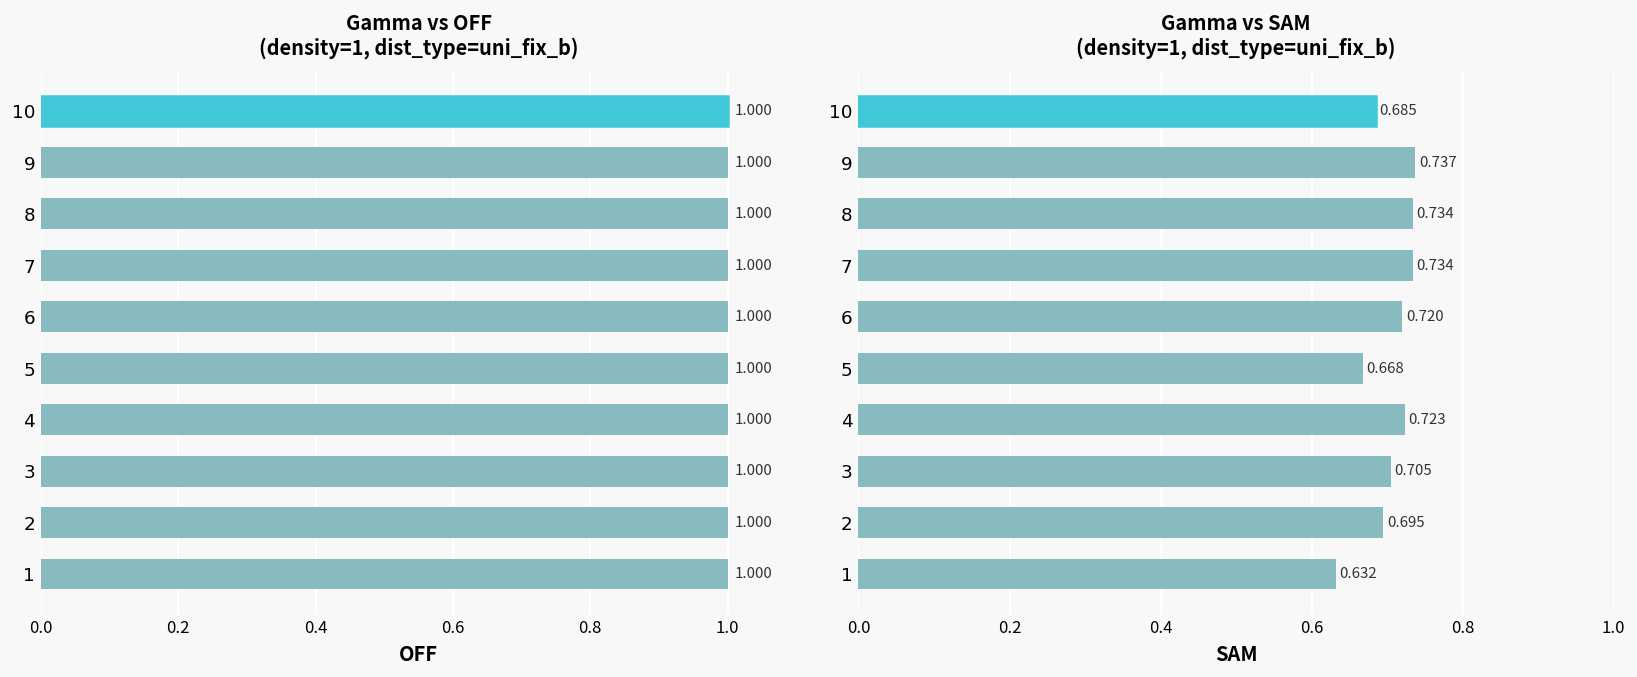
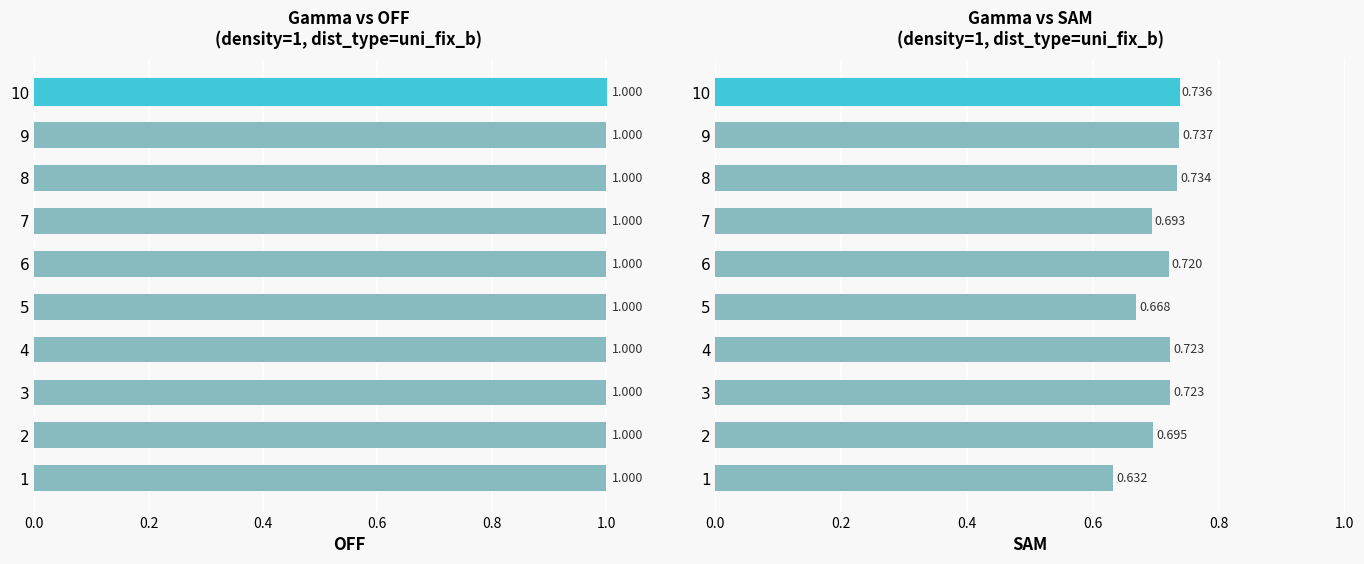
Gamma vs SAM (density=1, dist_type=uni_fix_b), 10: 0.685 -> 0.736
Gamma vs SAM (density=1, dist_type=uni_fix_b), 7: 0.734 -> 0.693
Gamma vs SAM (density=1, dist_type=uni_fix_b), 3: 0.705 -> 0.723
